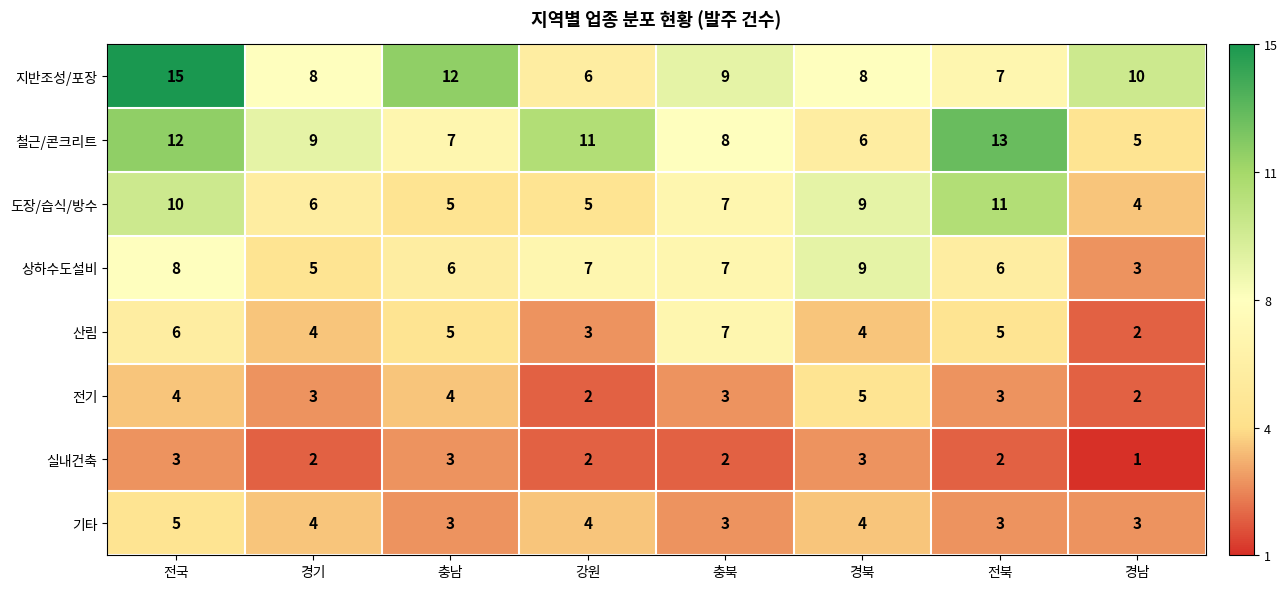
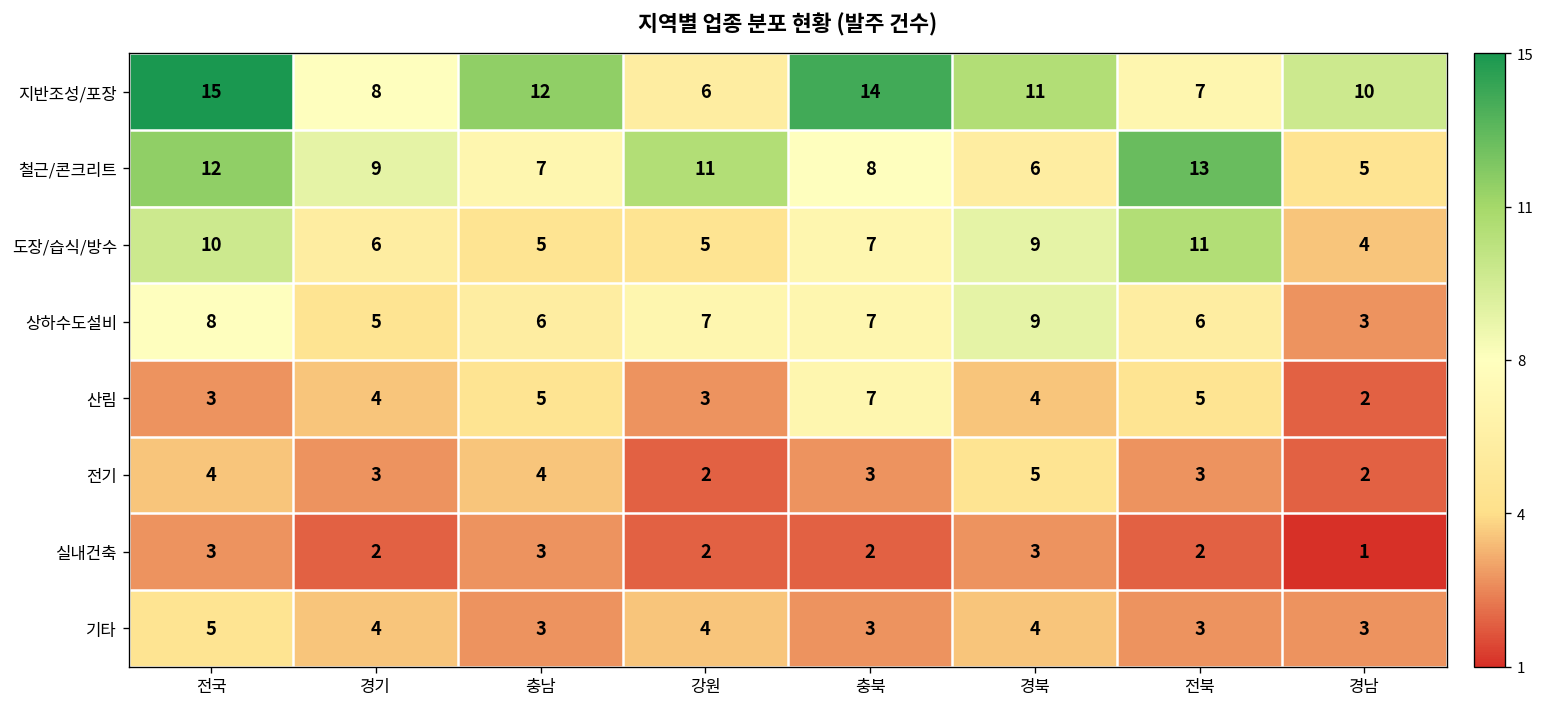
지반조성/포장, 충북: 9 -> 14
지반조성/포장, 경북: 8 -> 11
산림, 전국: 6 -> 3
